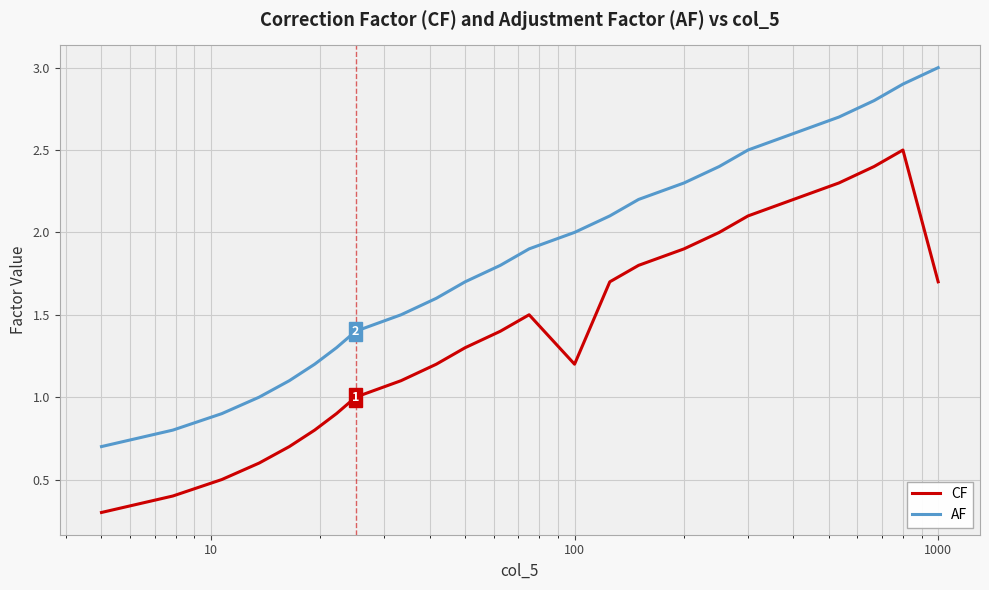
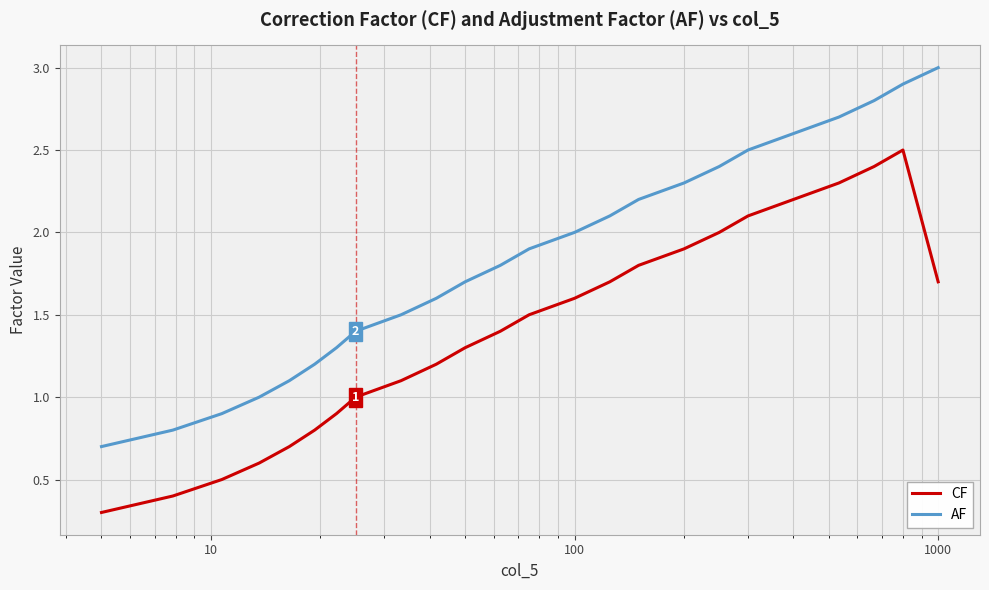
CF, 100: 1.2 -> 1.6
